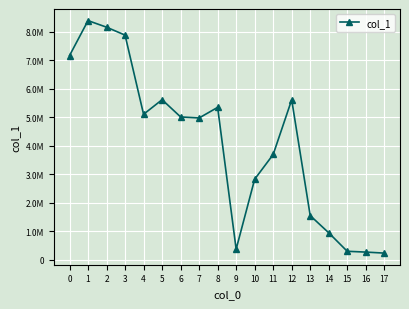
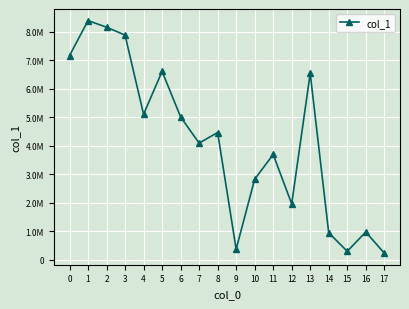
5: 5600000 -> 6600000
7: 5000000 -> 4100000
8: 5300000 -> 4500000
12: 5600000 -> 2000000
13: 1500000 -> 6500000
16: 300000 -> 1000000
